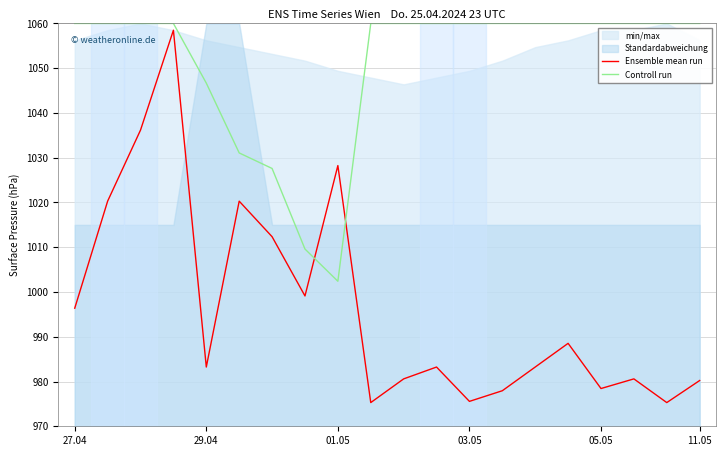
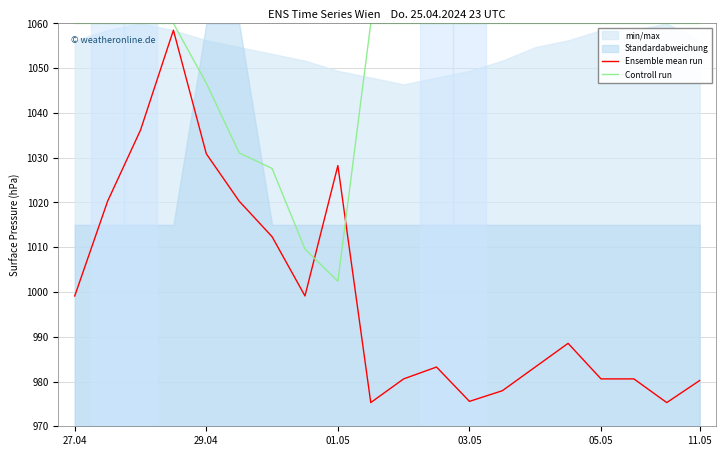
Ensemble mean run, 27.04: 996 -> 999
Ensemble mean run, 29.04: 983 -> 1031
Ensemble mean run, 05.05: 978 -> 981
